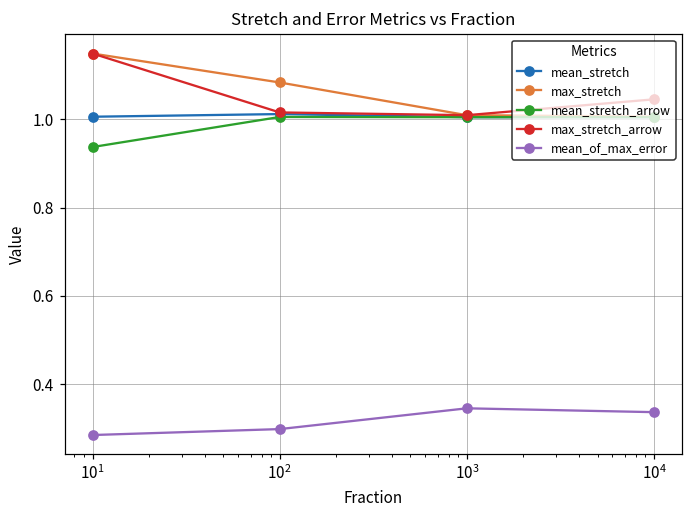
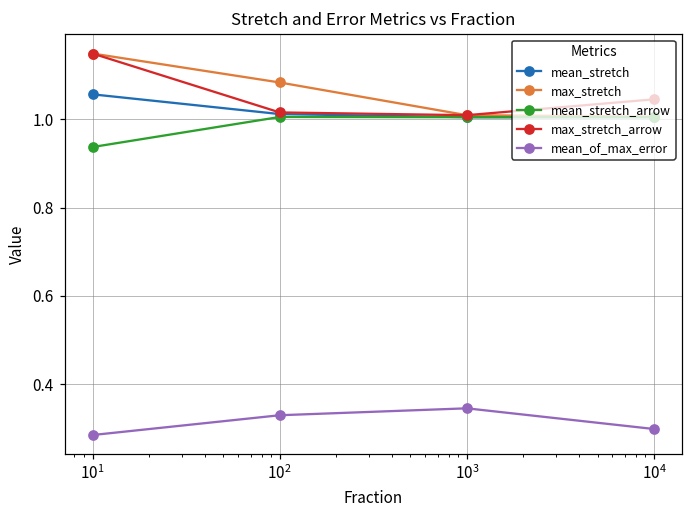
mean_stretch, 10^1: 1.01 -> 1.06
mean_of_max_error, 10^2: 0.30 -> 0.33
mean_of_max_error, 10^4: 0.34 -> 0.30
